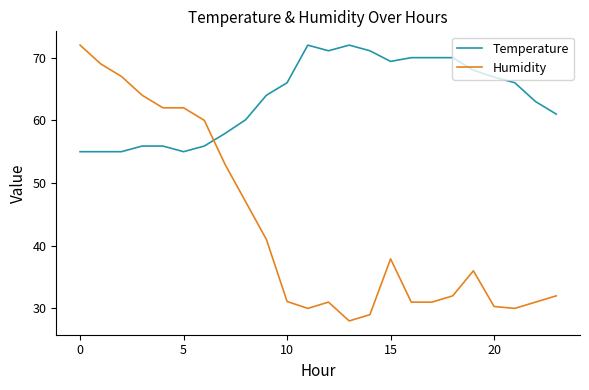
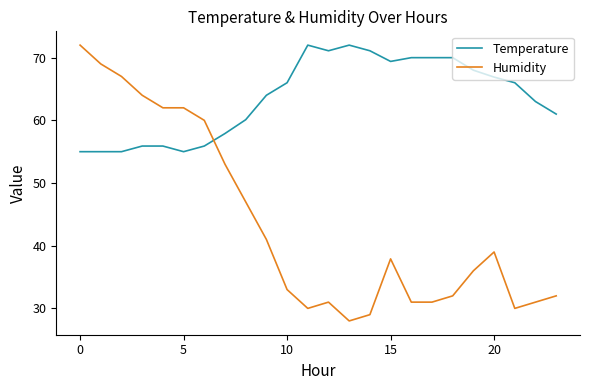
Humidity, 10: 31 -> 33
Humidity, 20: 30 -> 39
